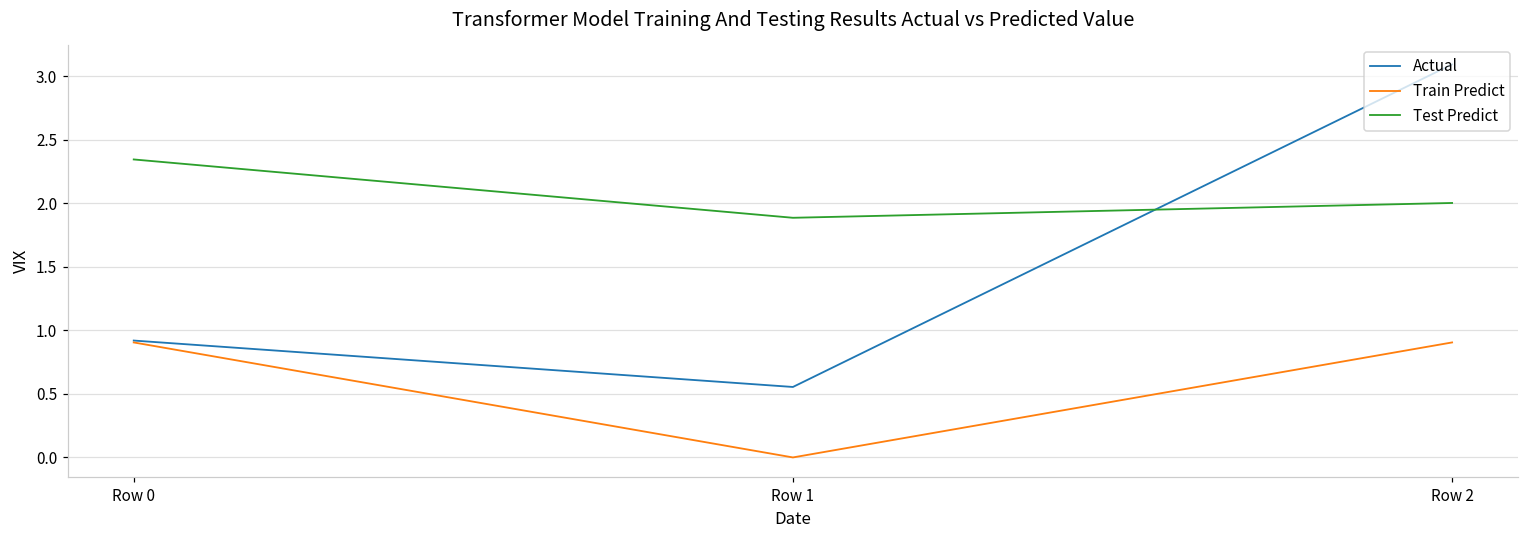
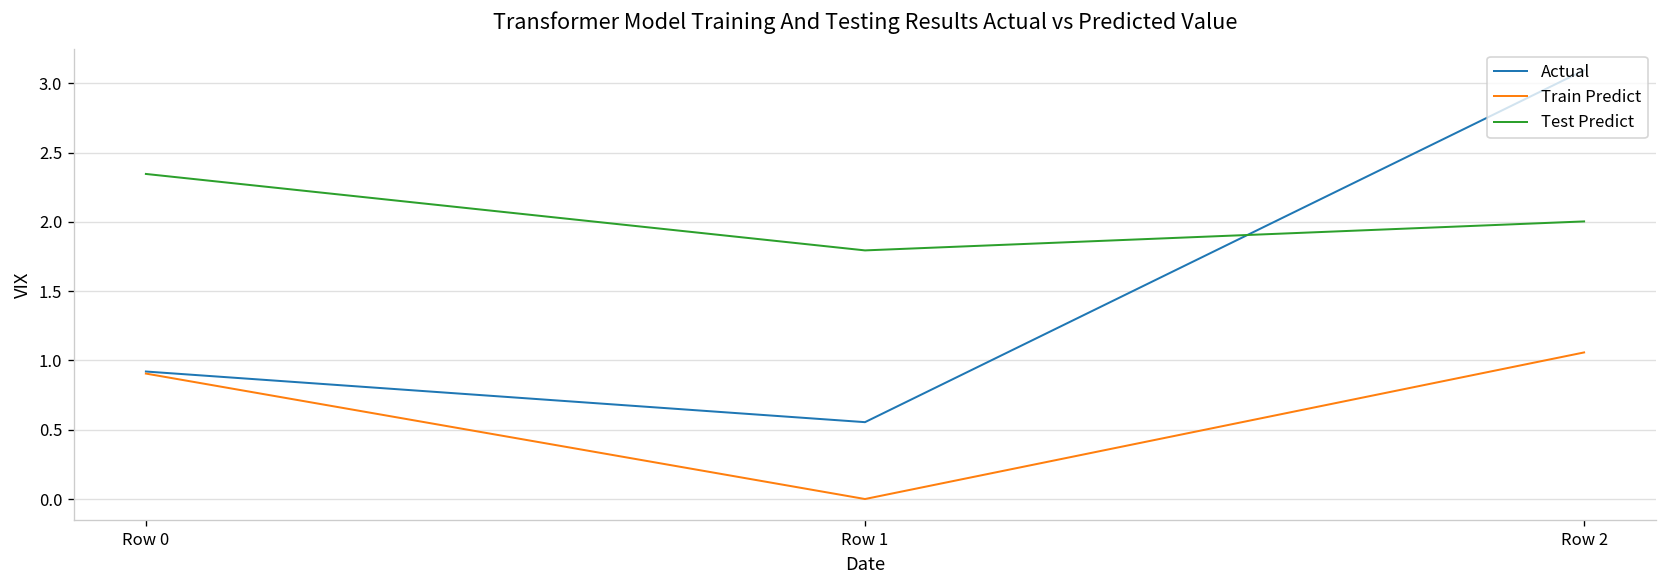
Test Predict, Row 1: 1.89 -> 1.79
Train Predict, Row 2: 0.91 -> 1.06
